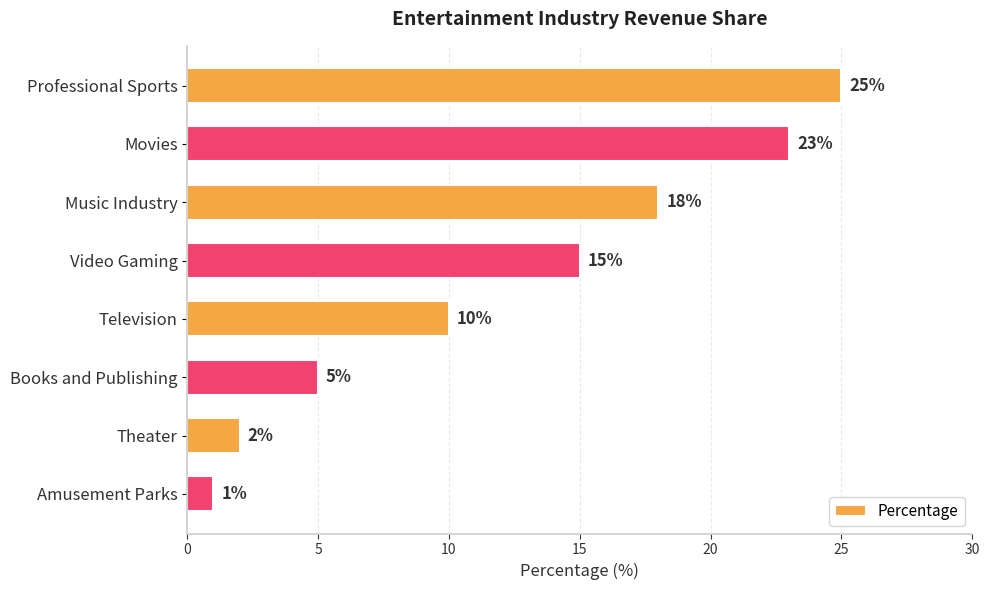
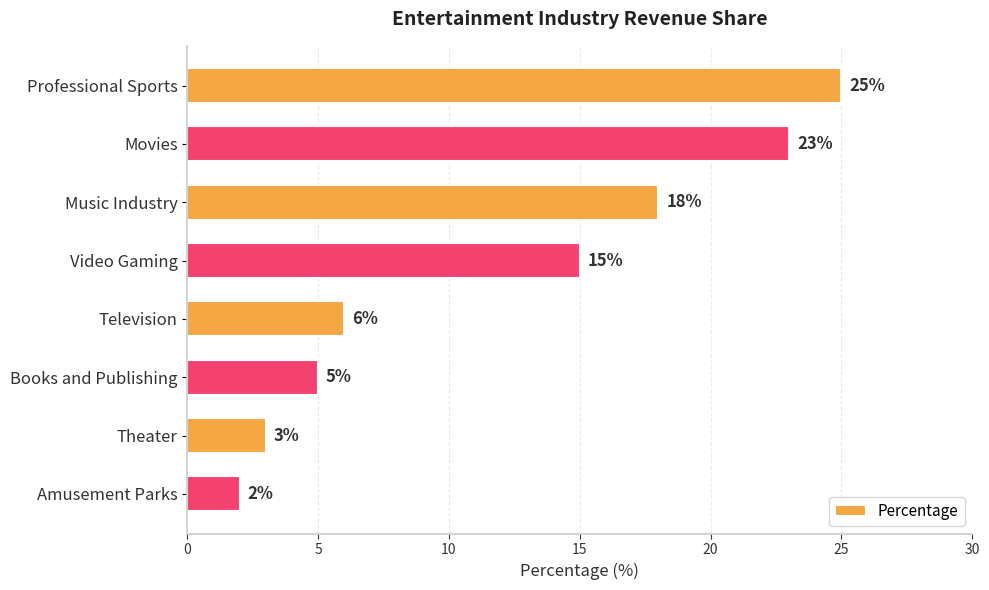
Television: 10% -> 6%
Theater: 2% -> 3%
Amusement Parks: 1% -> 2%
